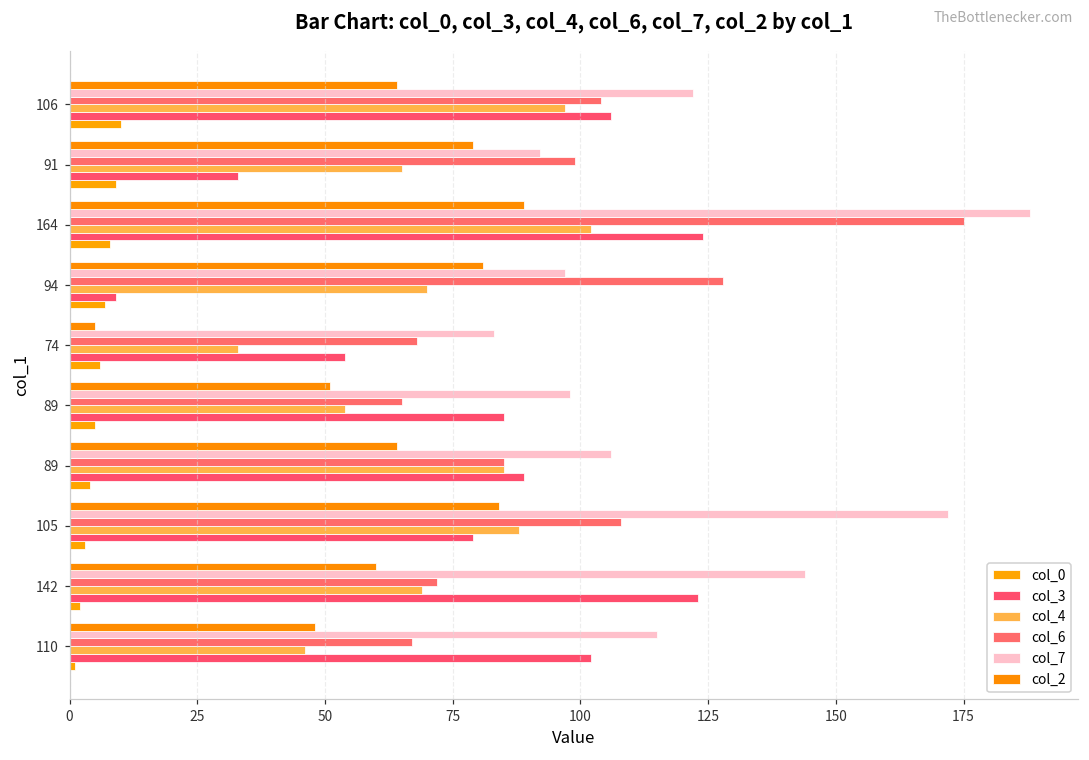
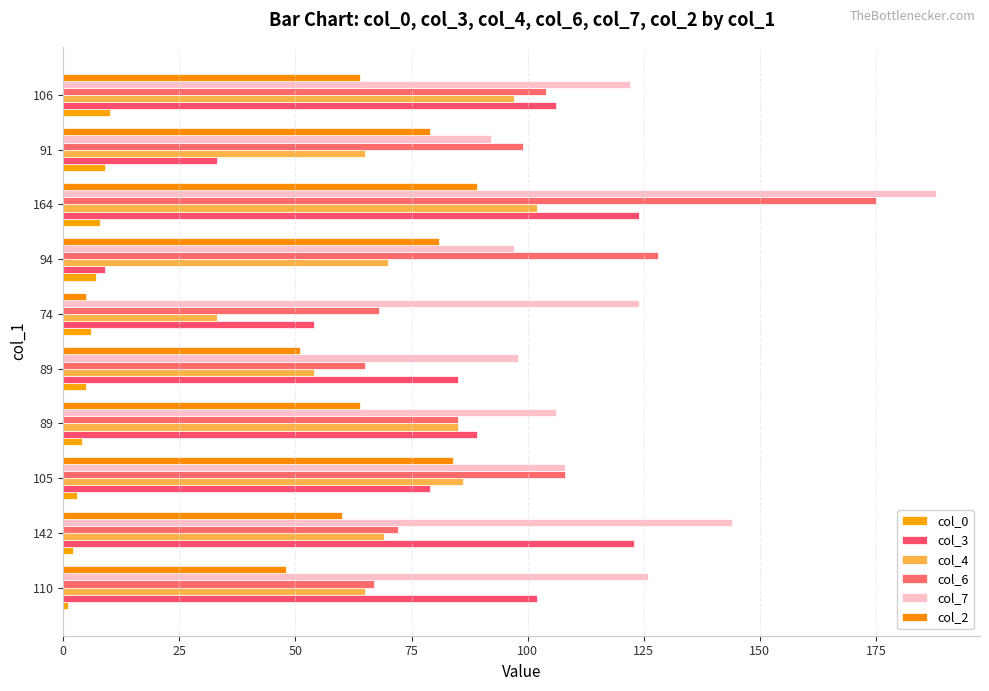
col_7, 74: 83 -> 124
col_7, 105: 172 -> 108
col_4, 105: 88 -> 86
col_7, 110: 115 -> 126
col_4, 110: 46 -> 65
